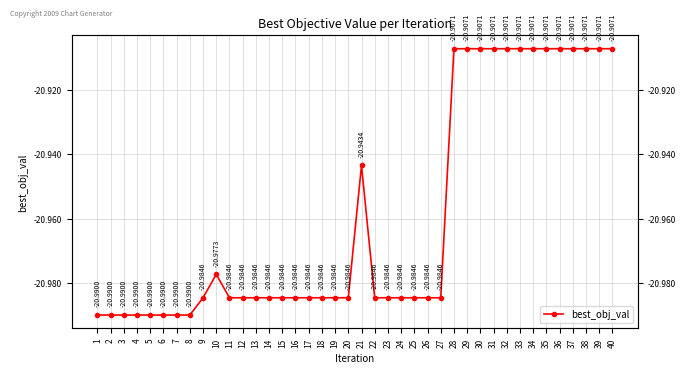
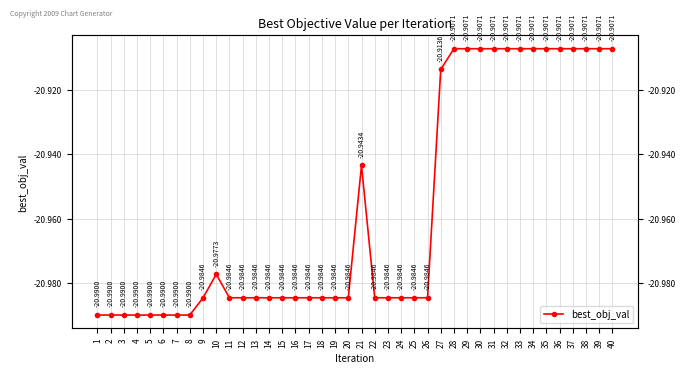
27: -20.9846 -> -20.9136
